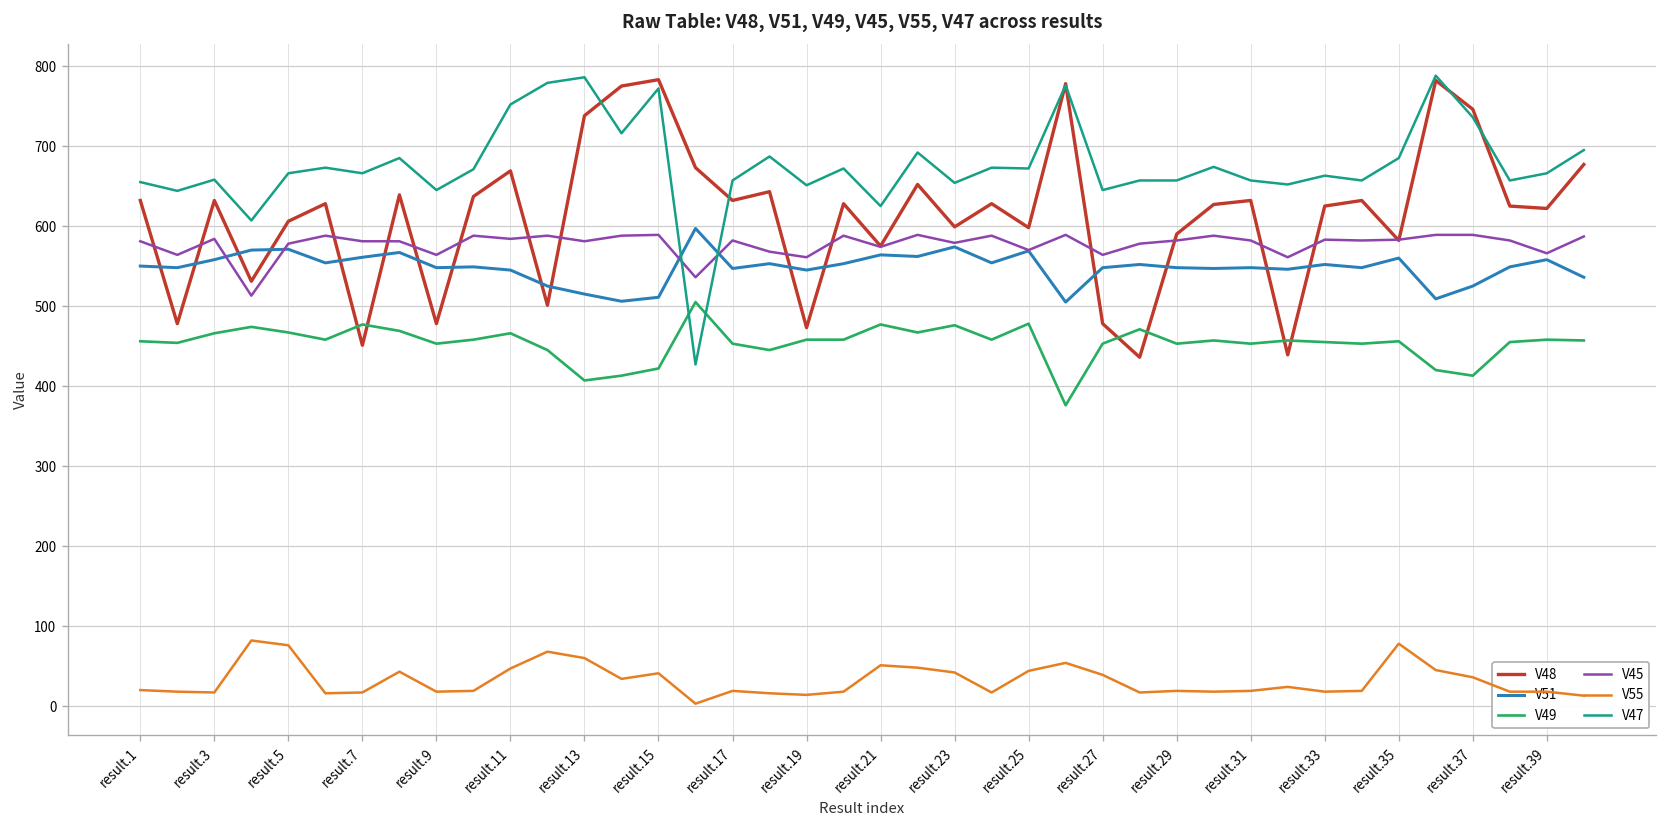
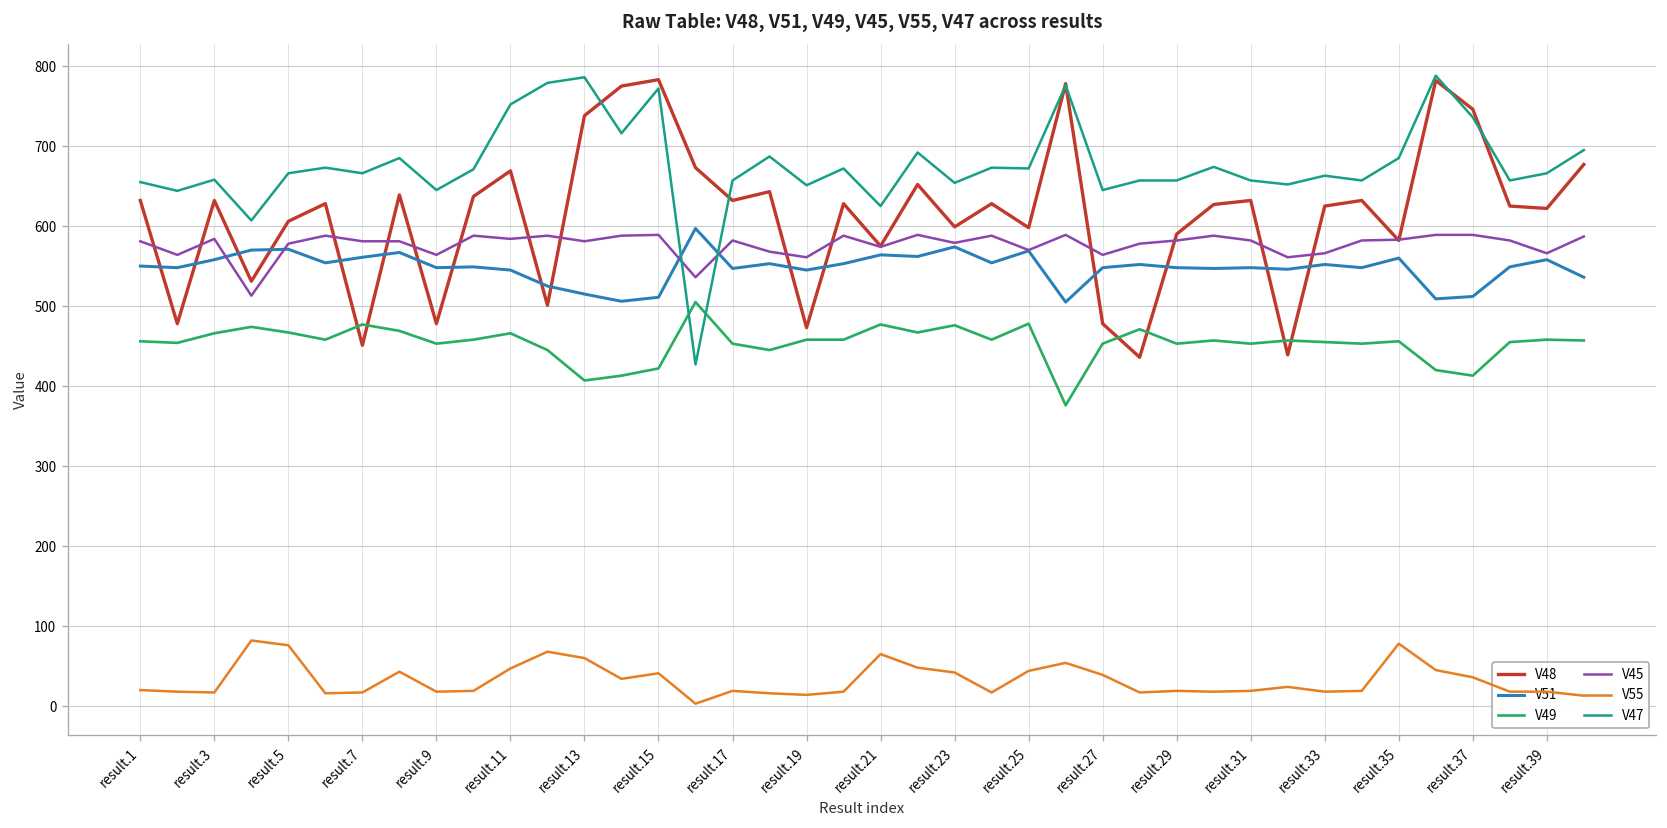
V55, result.21: 50 -> 70
V45, result.33: 580 -> 570
V51, result.37: 530 -> 510
